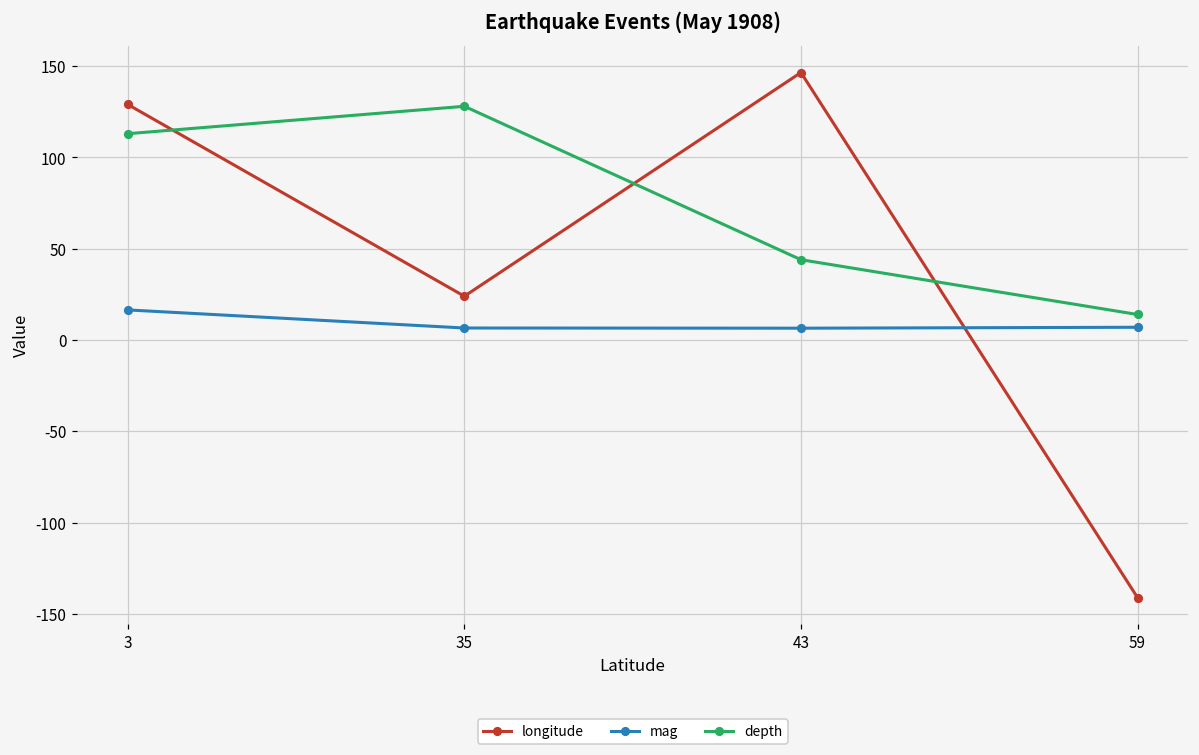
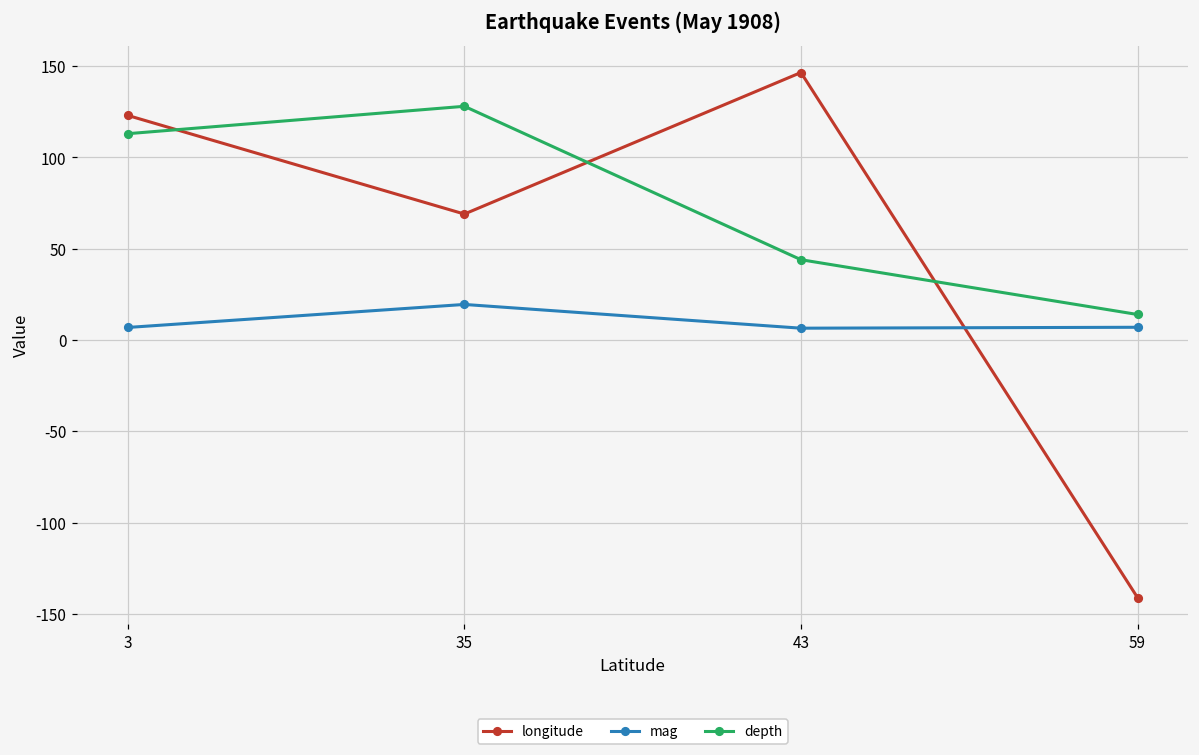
longitude, 3: 129 -> 123
mag, 3: 17 -> 7
longitude, 35: 24 -> 69
mag, 35: 7 -> 20
